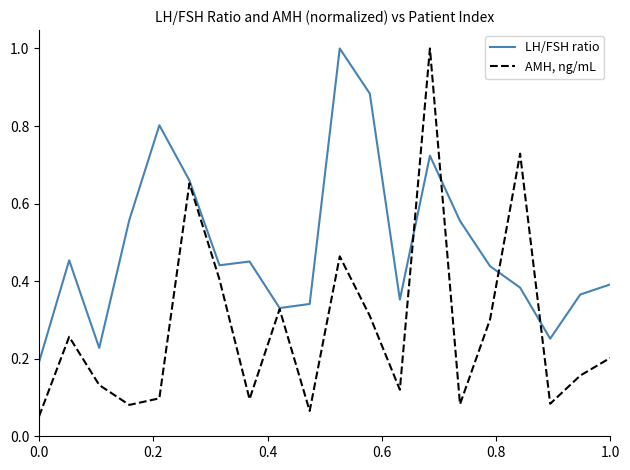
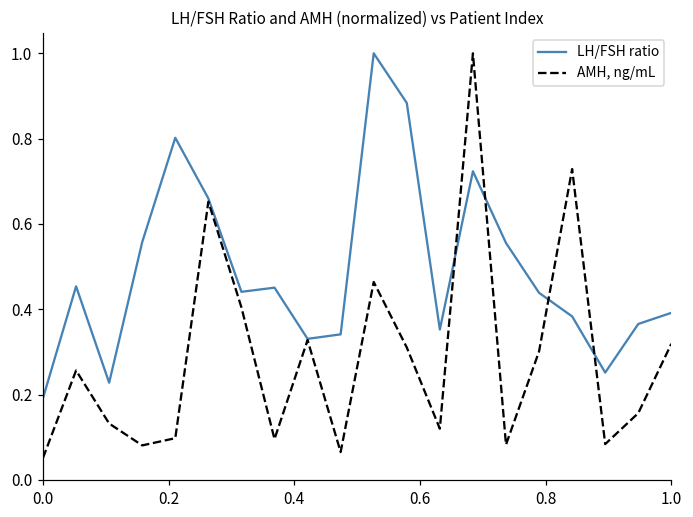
AMH, ng/mL, 1.0: 0.20 -> 0.32
